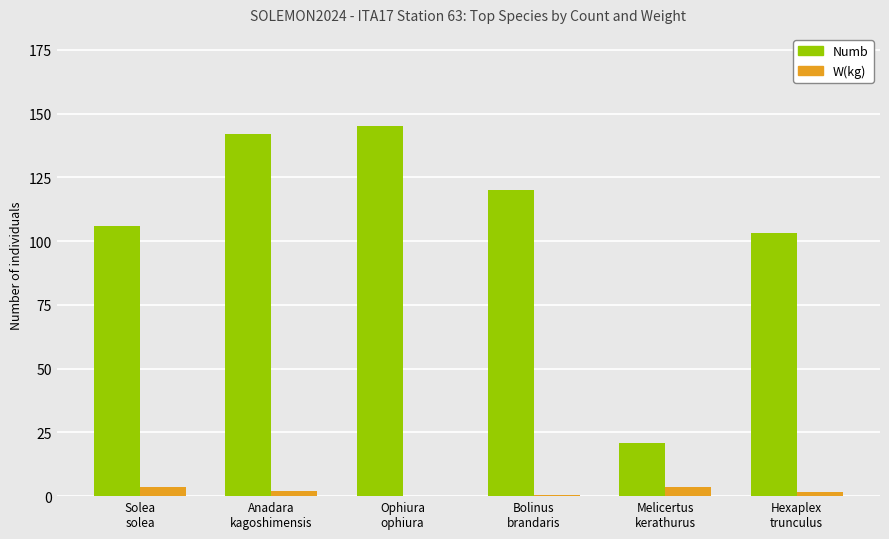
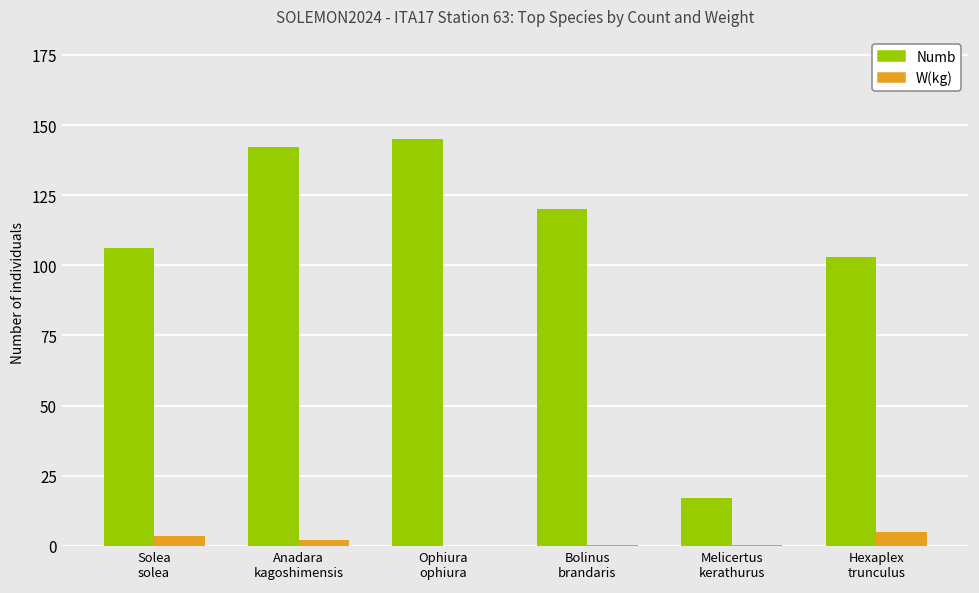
Numb, Melicertus kerathurus: 21 -> 17
W(kg), Melicertus kerathurus: 4 -> 0
W(kg), Hexaplex trunculus: 2 -> 5
